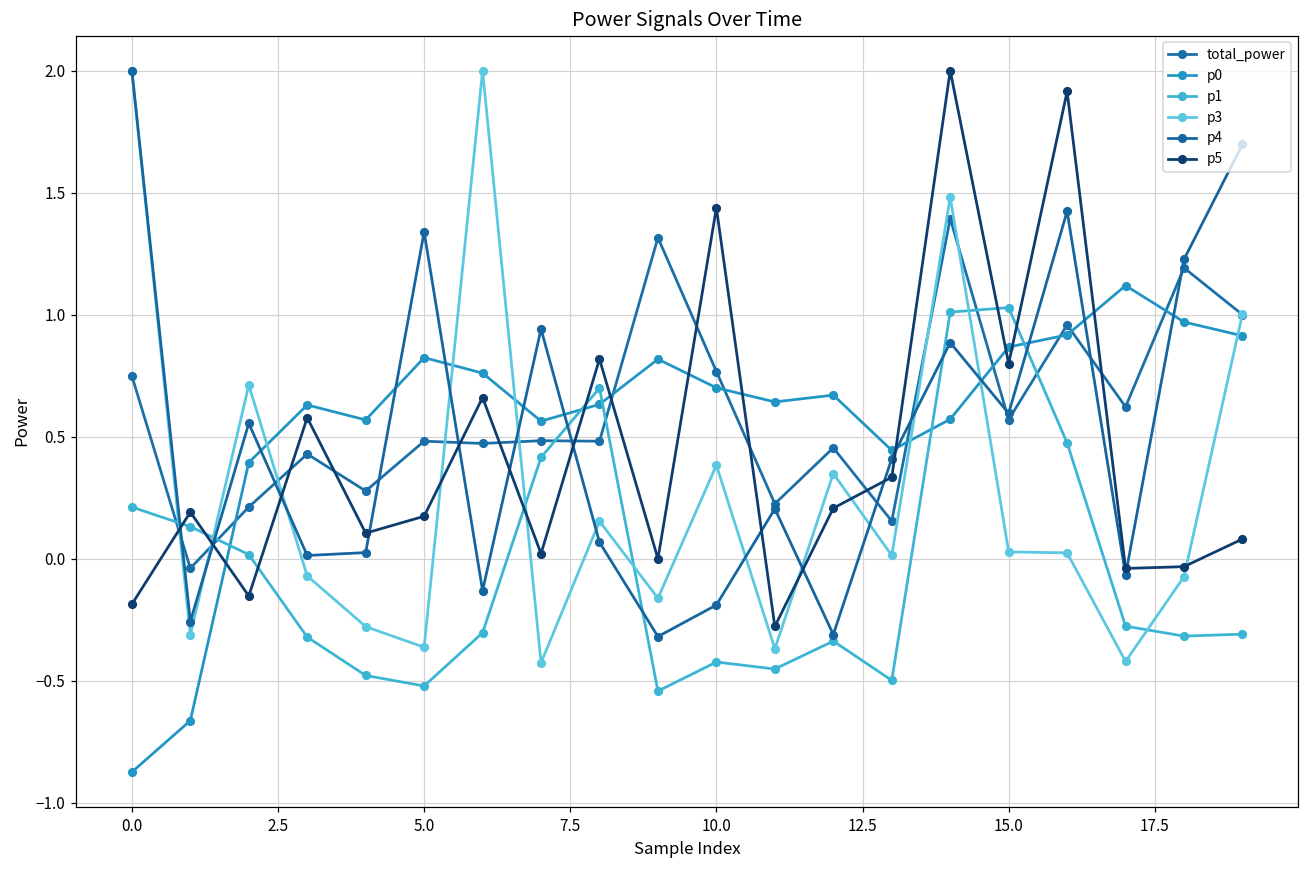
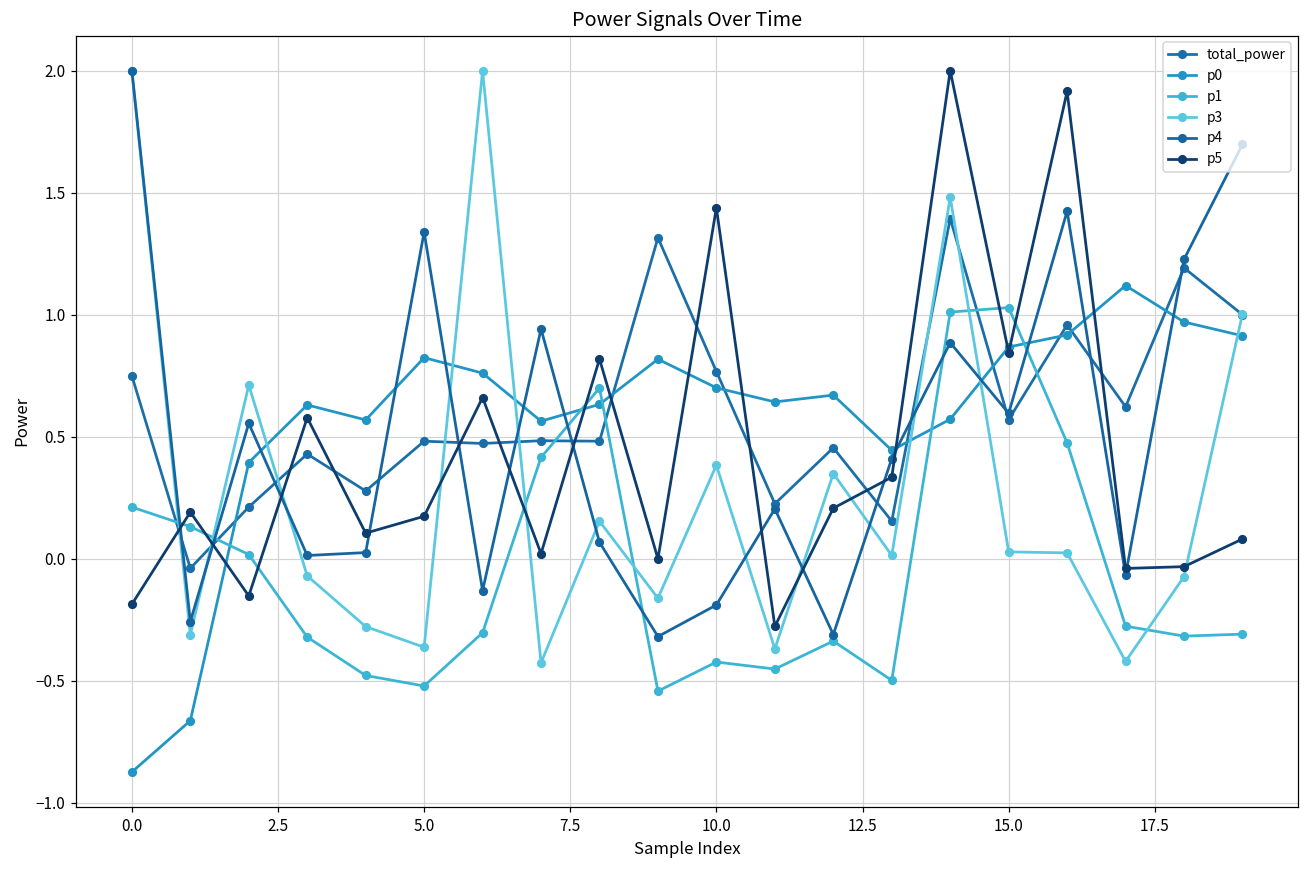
p5, 15.0: 0.80 -> 0.84
